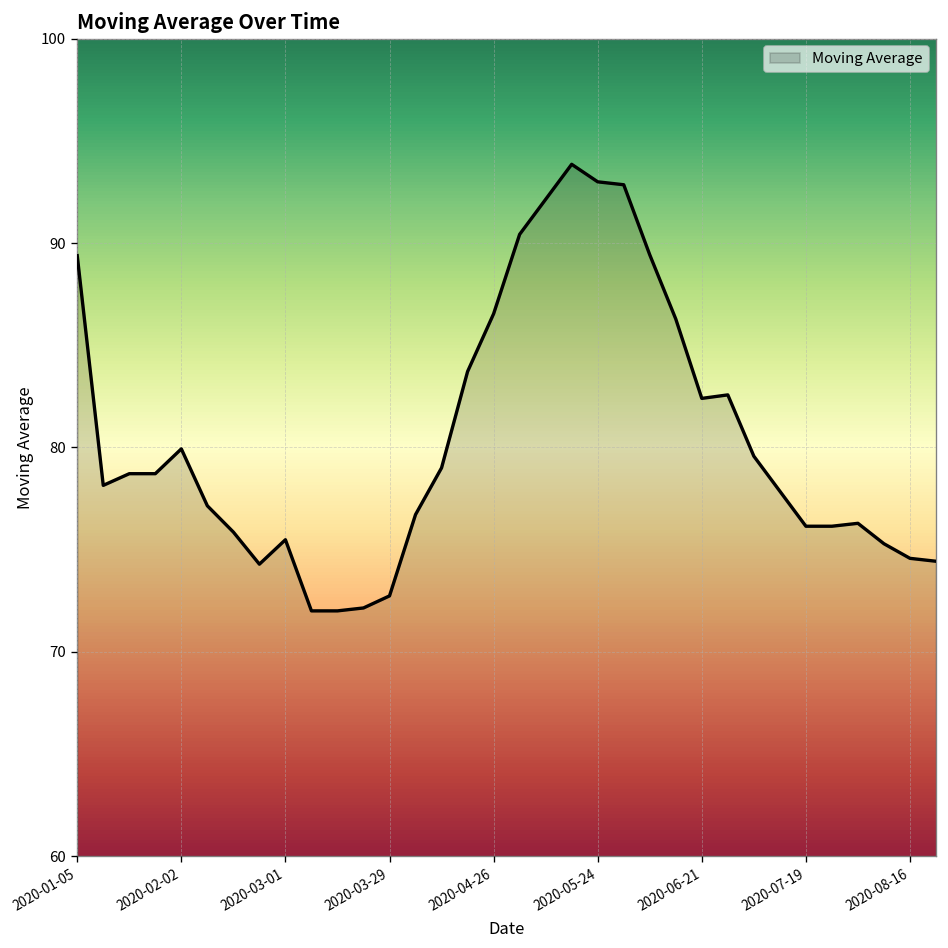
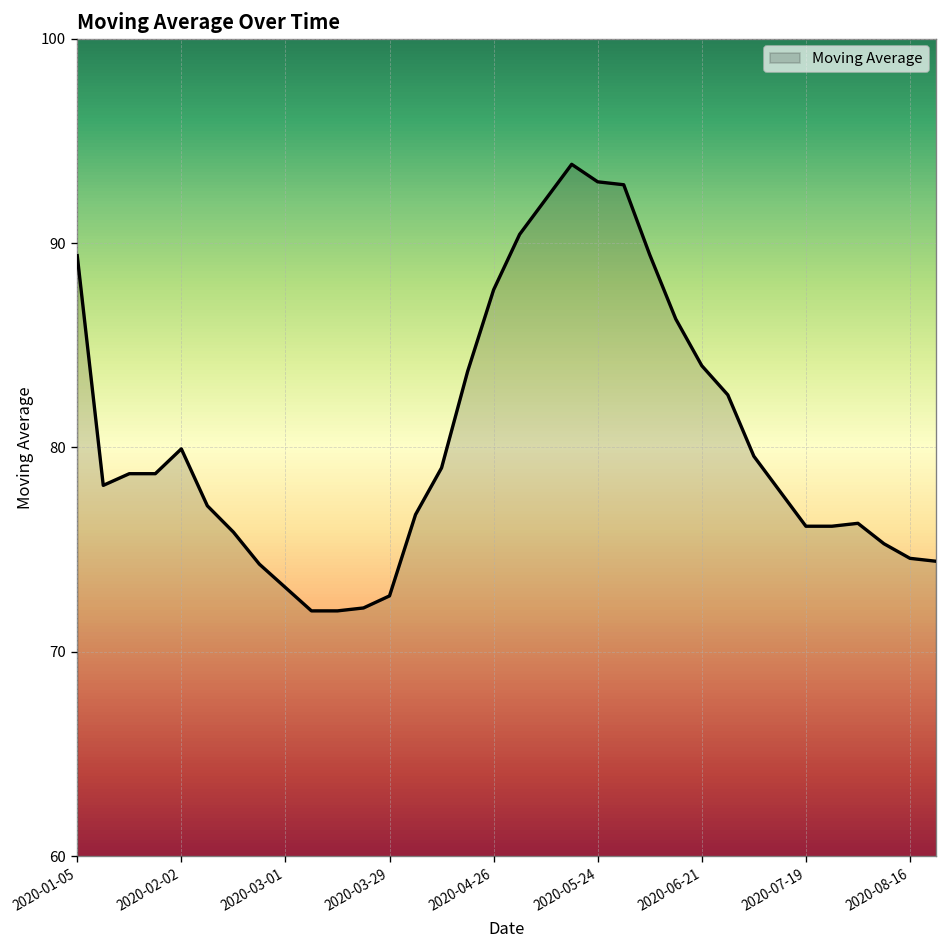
2020-03-01: 75.5 -> 73.1
2020-04-26: 86.5 -> 87.7
2020-06-21: 82.4 -> 84.0
